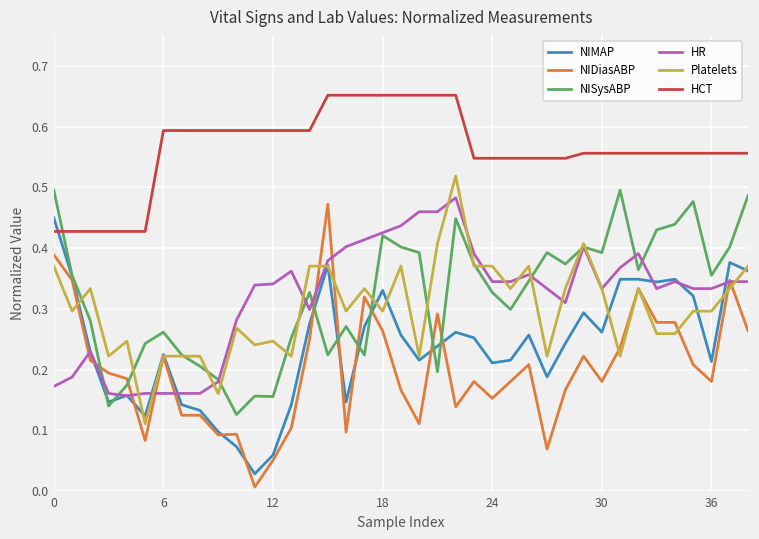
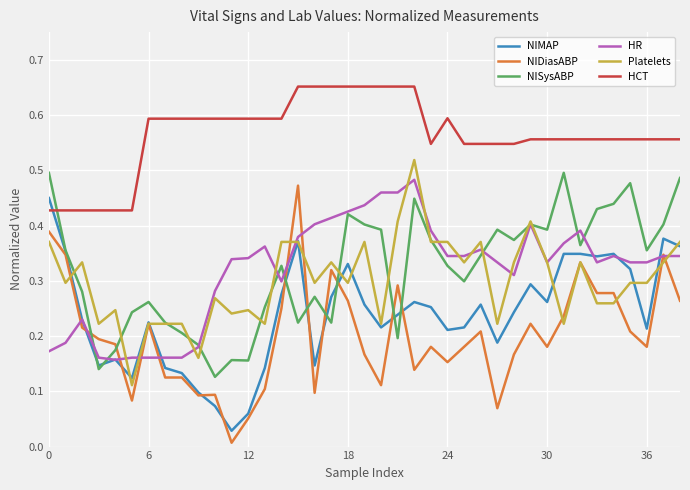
HCT, 24: 0.55 -> 0.59
